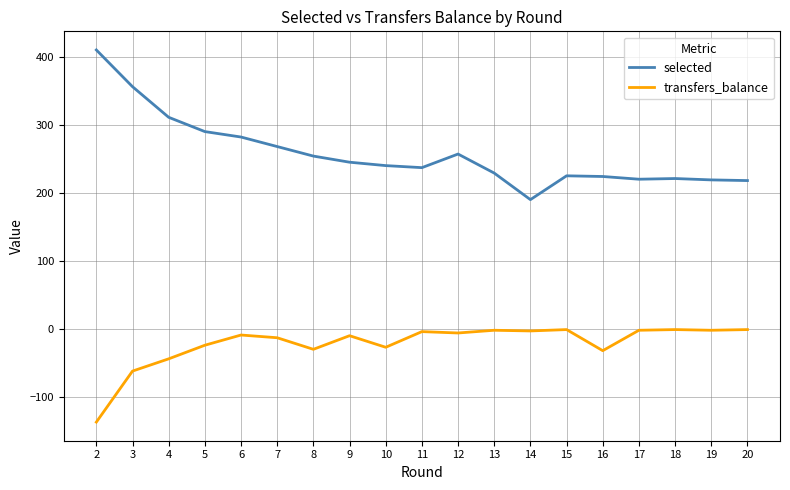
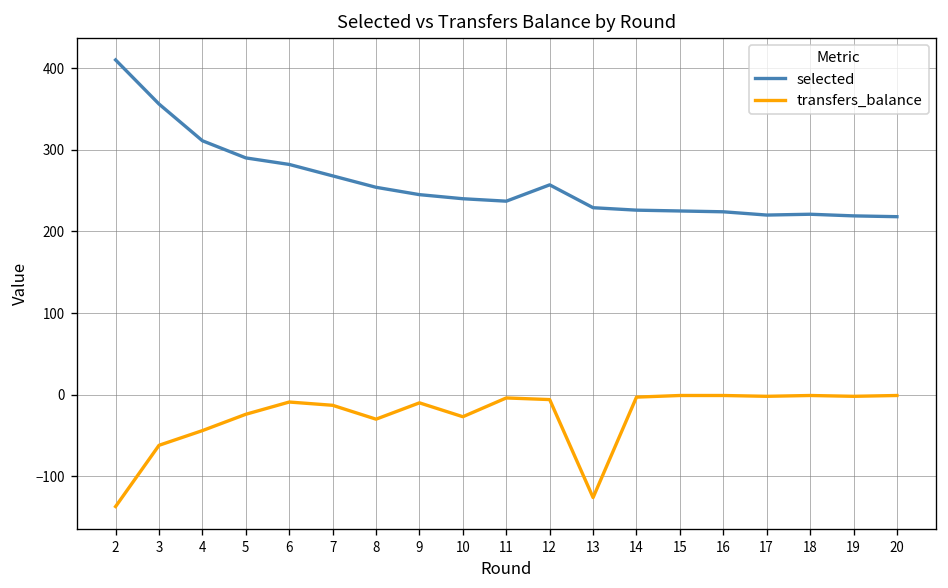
transfers_balance, 13: 0 -> -130
selected, 14: 190 -> 230
transfers_balance, 16: -30 -> 0
